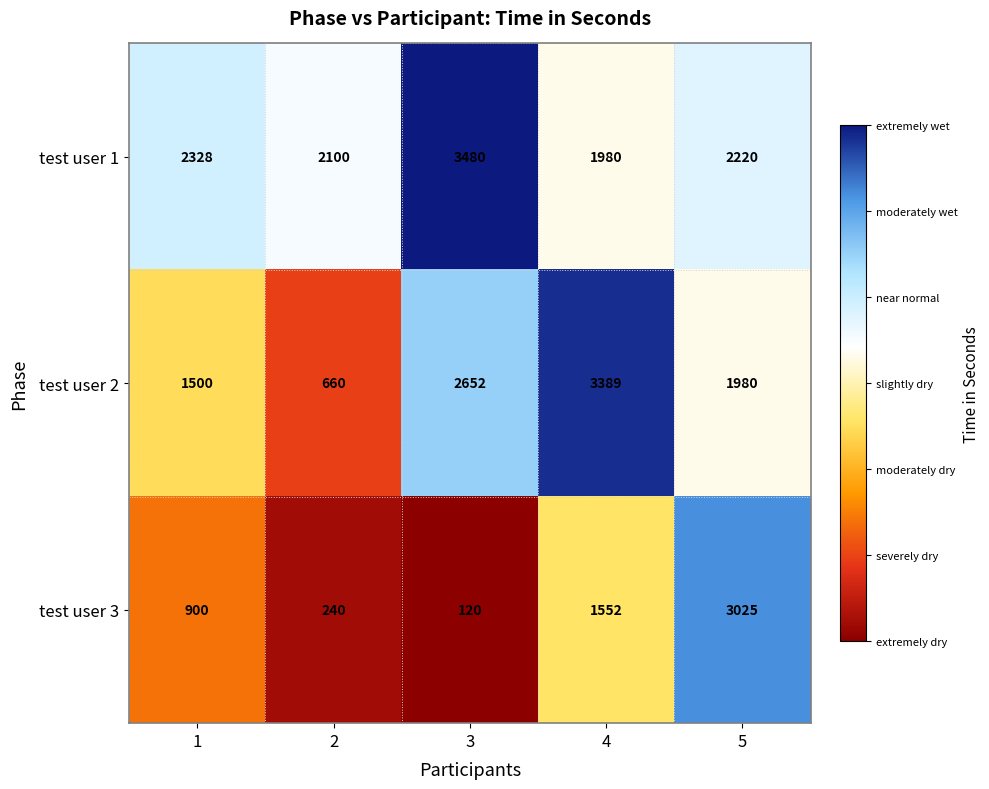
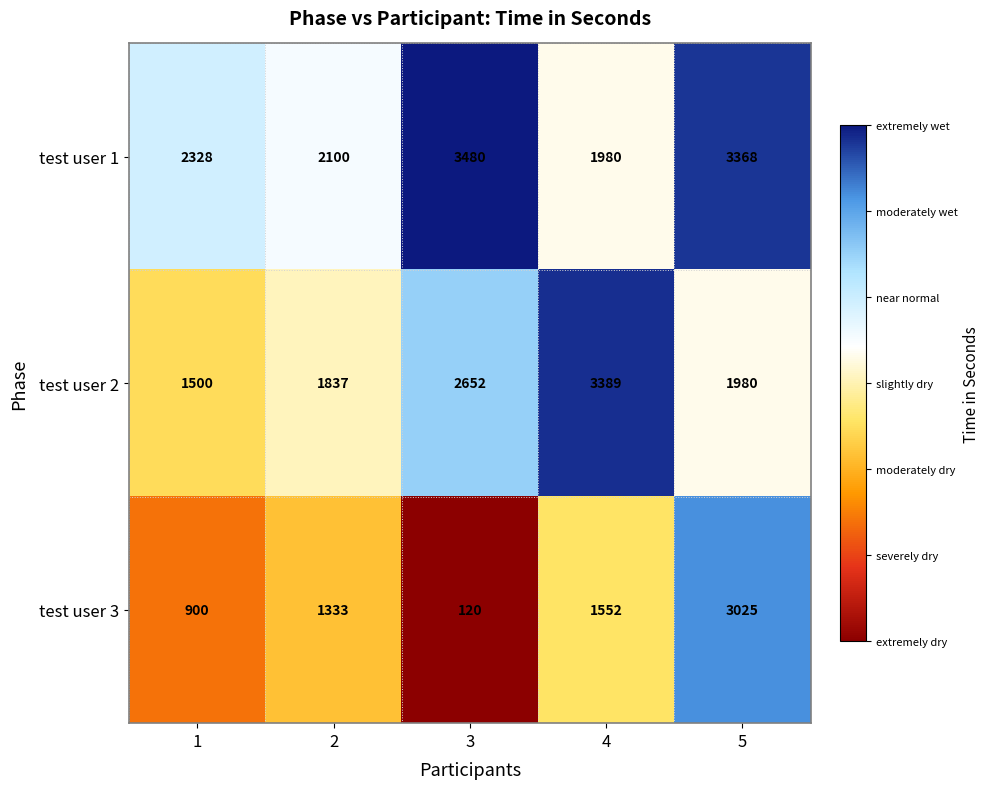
test user 1, 5: 2220 -> 3368
test user 2, 2: 660 -> 1837
test user 3, 2: 240 -> 1333
